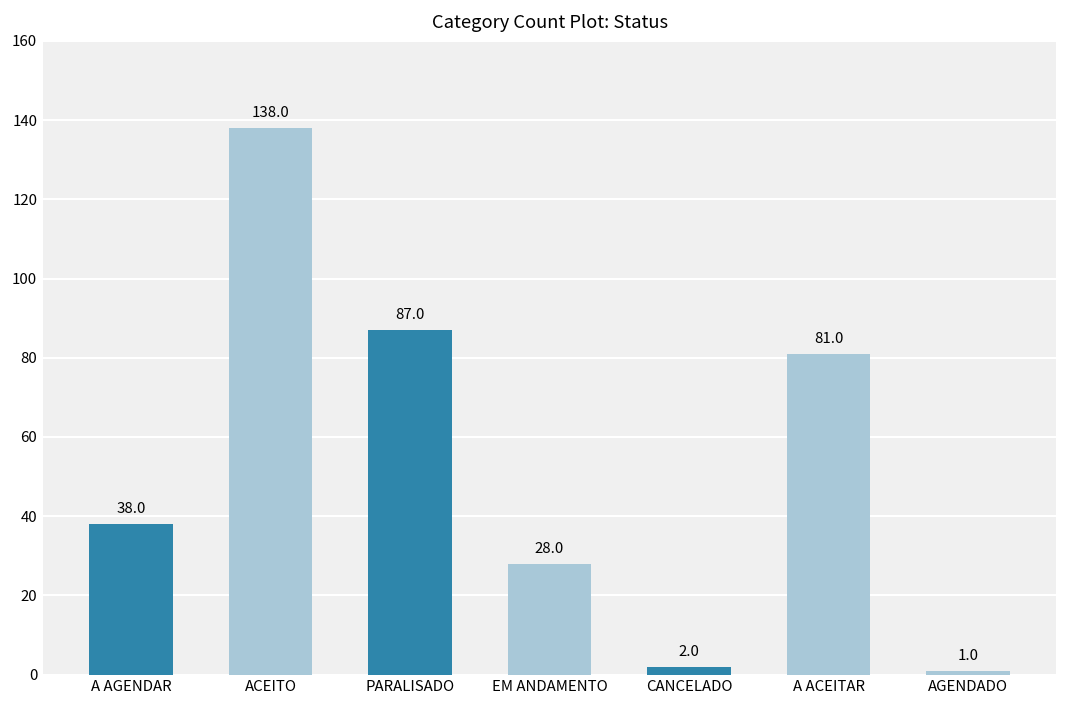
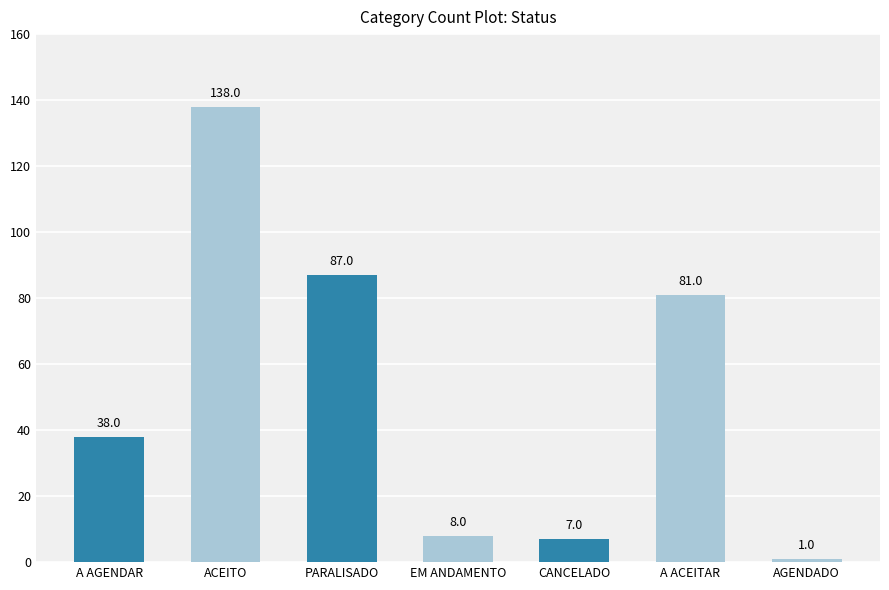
EM ANDAMENTO: 28.0 -> 8.0
CANCELADO: 2.0 -> 7.0
